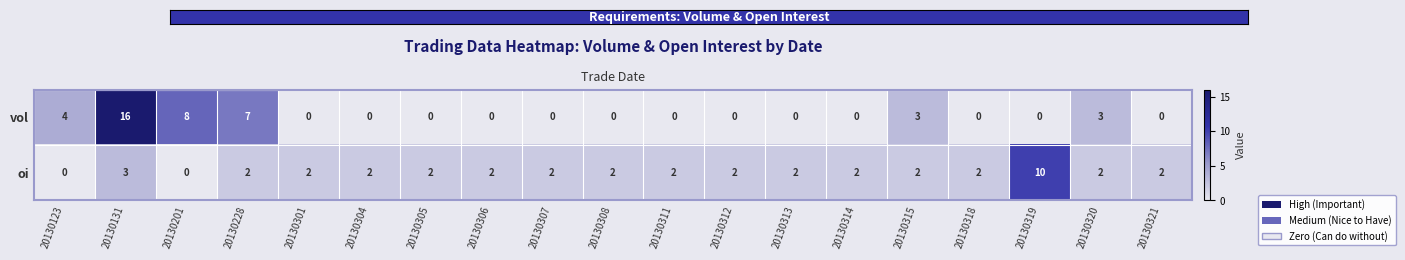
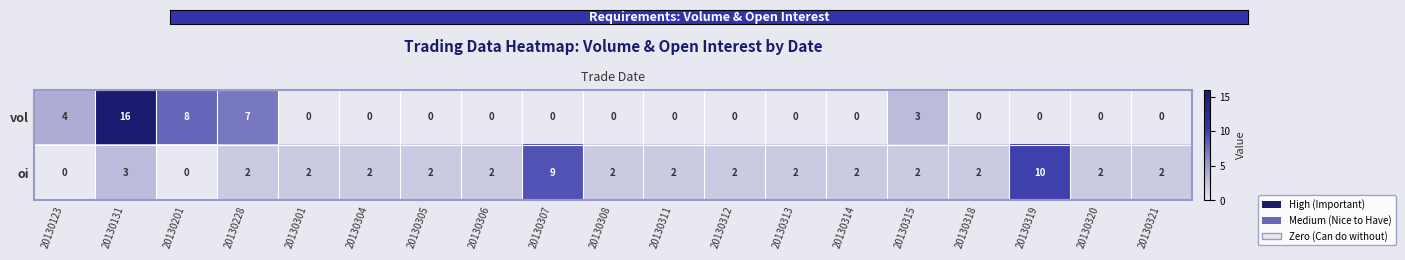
vol, 20130320: 3 -> 0
oi, 20130307: 2 -> 9
